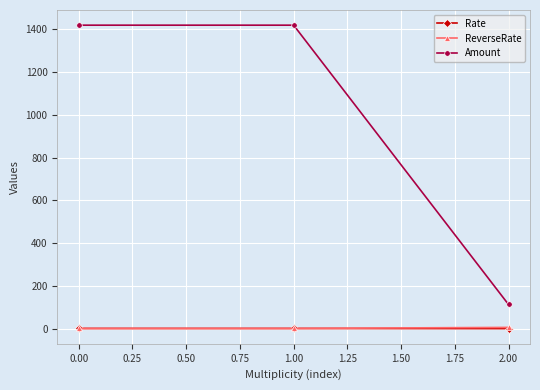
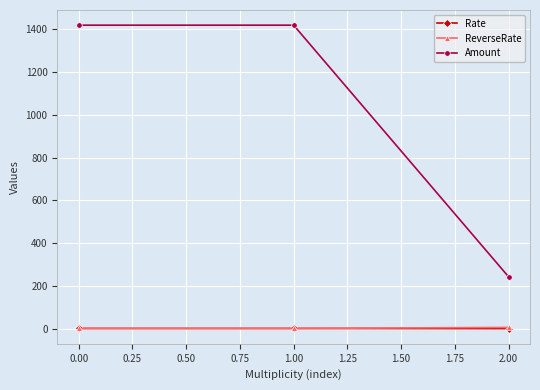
Amount, 2.00: 110 -> 240
